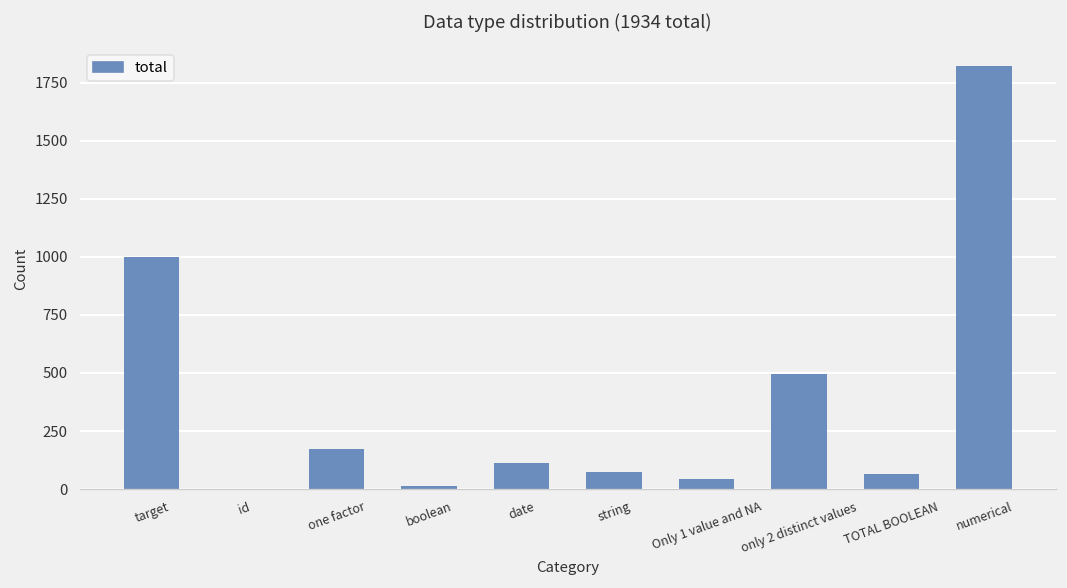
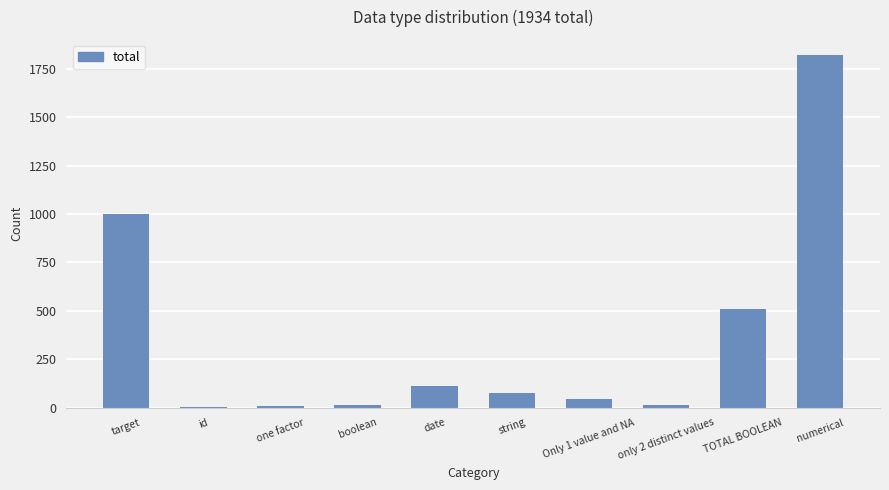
one factor: 170 -> 10
only 2 distinct values: 490 -> 10
TOTAL BOOLEAN: 70 -> 510
